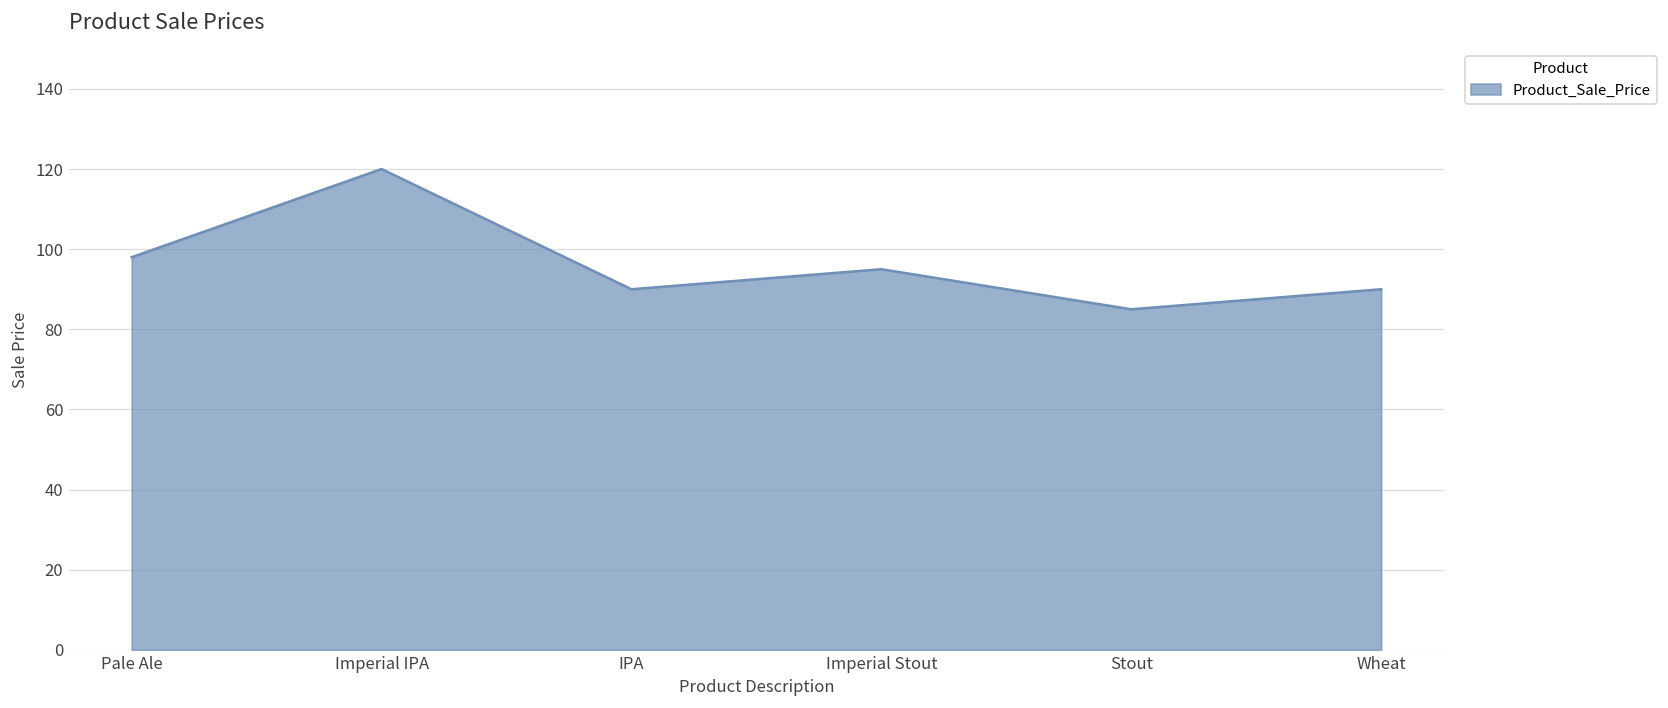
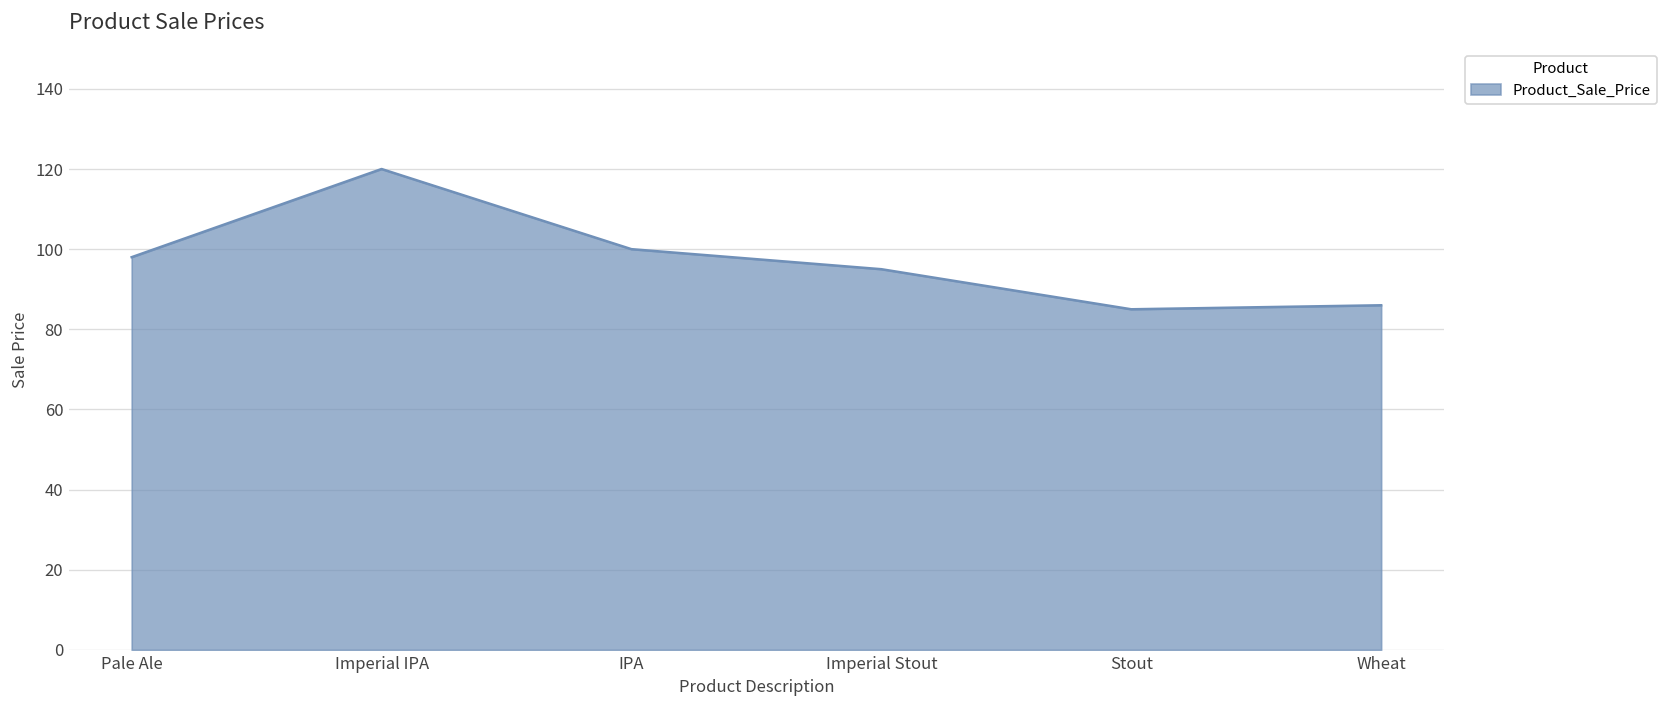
IPA: 90 -> 100
Wheat: 90 -> 86
